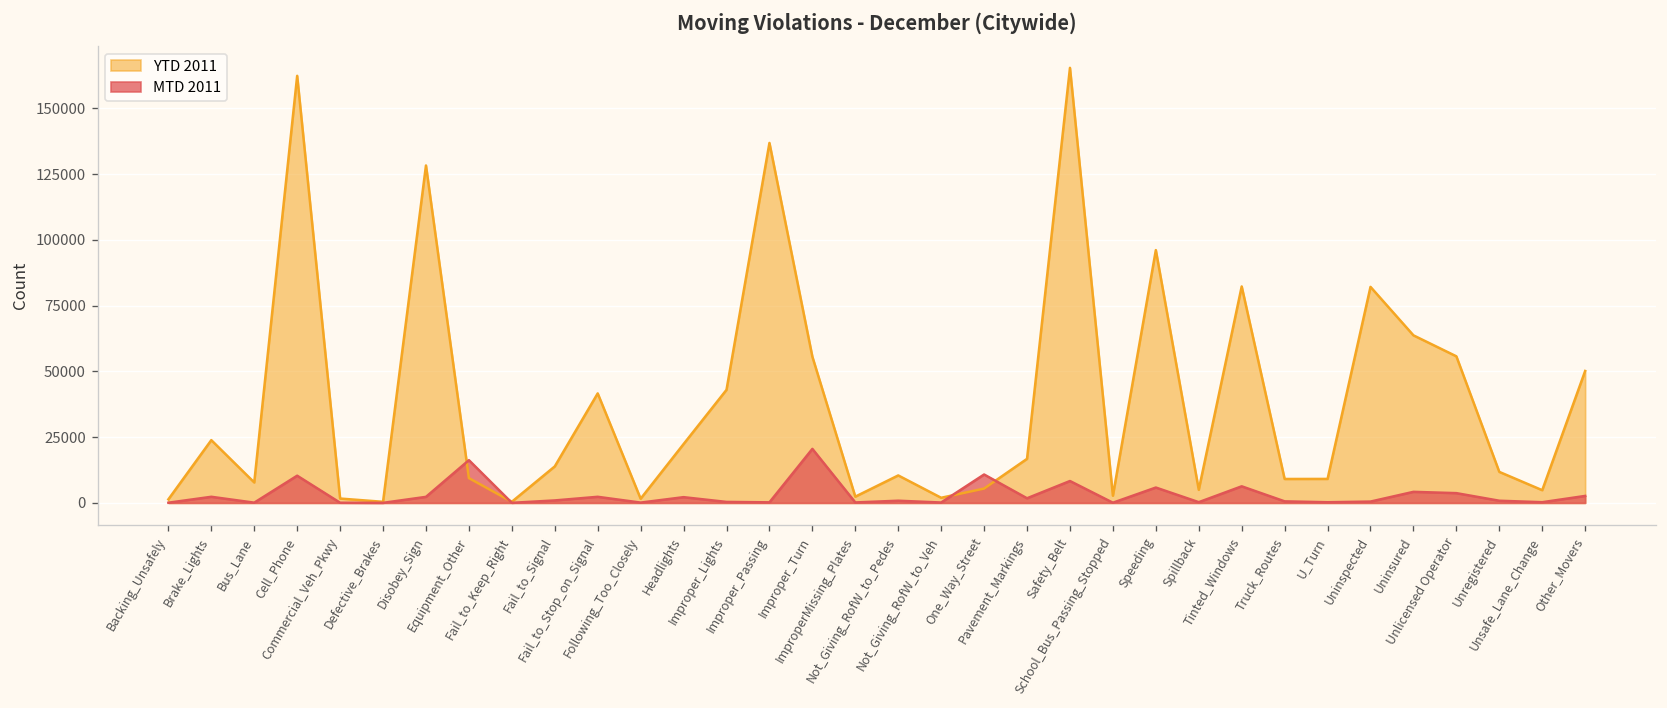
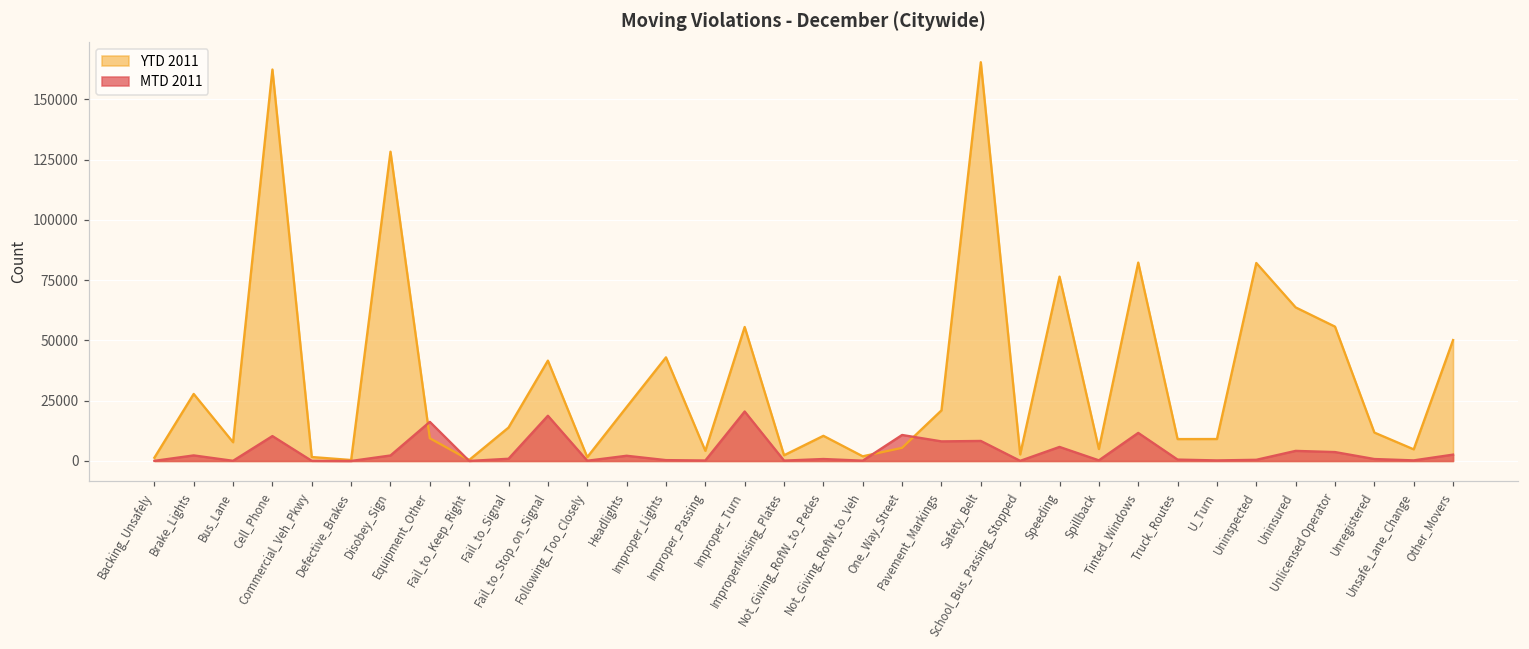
YTD 2011, Brake_Lights: 24000 -> 28000
MTD 2011, Fail_to_Stop_on_Signal: 2000 -> 19000
YTD 2011, Improper_Passing: 137000 -> 4000
YTD 2011, Pavement_Markings: 17000 -> 21000
MTD 2011, Pavement_Markings: 2000 -> 8000
YTD 2011, Speeding: 96000 -> 76000
MTD 2011, Tinted_Windows: 6000 -> 12000
